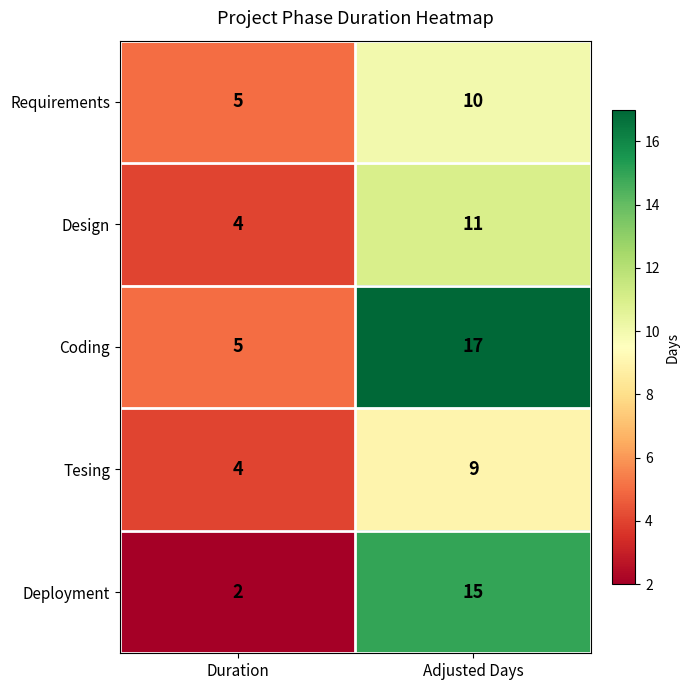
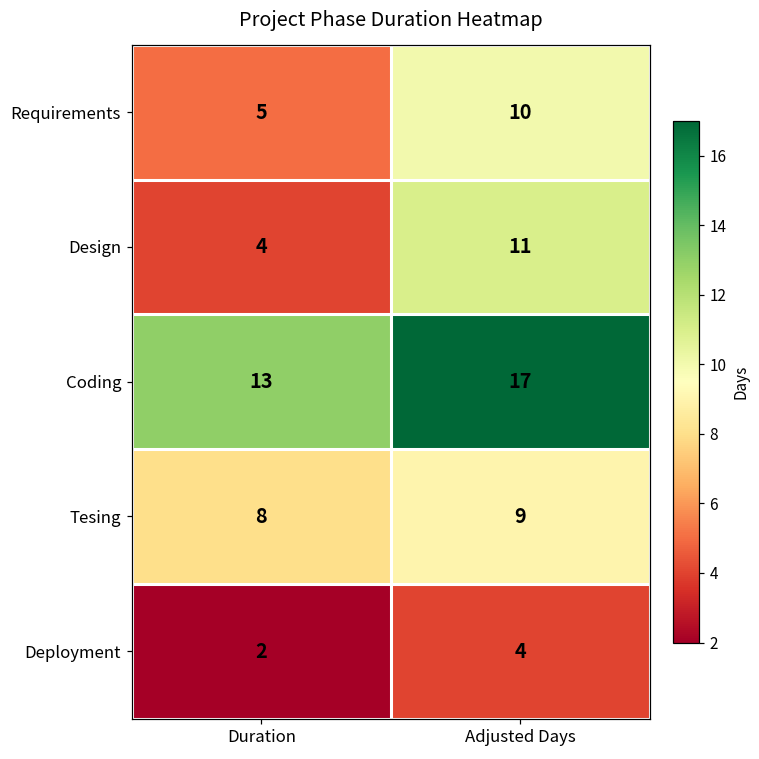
Coding, Duration: 5 -> 13
Tesing, Duration: 4 -> 8
Deployment, Adjusted Days: 15 -> 4
